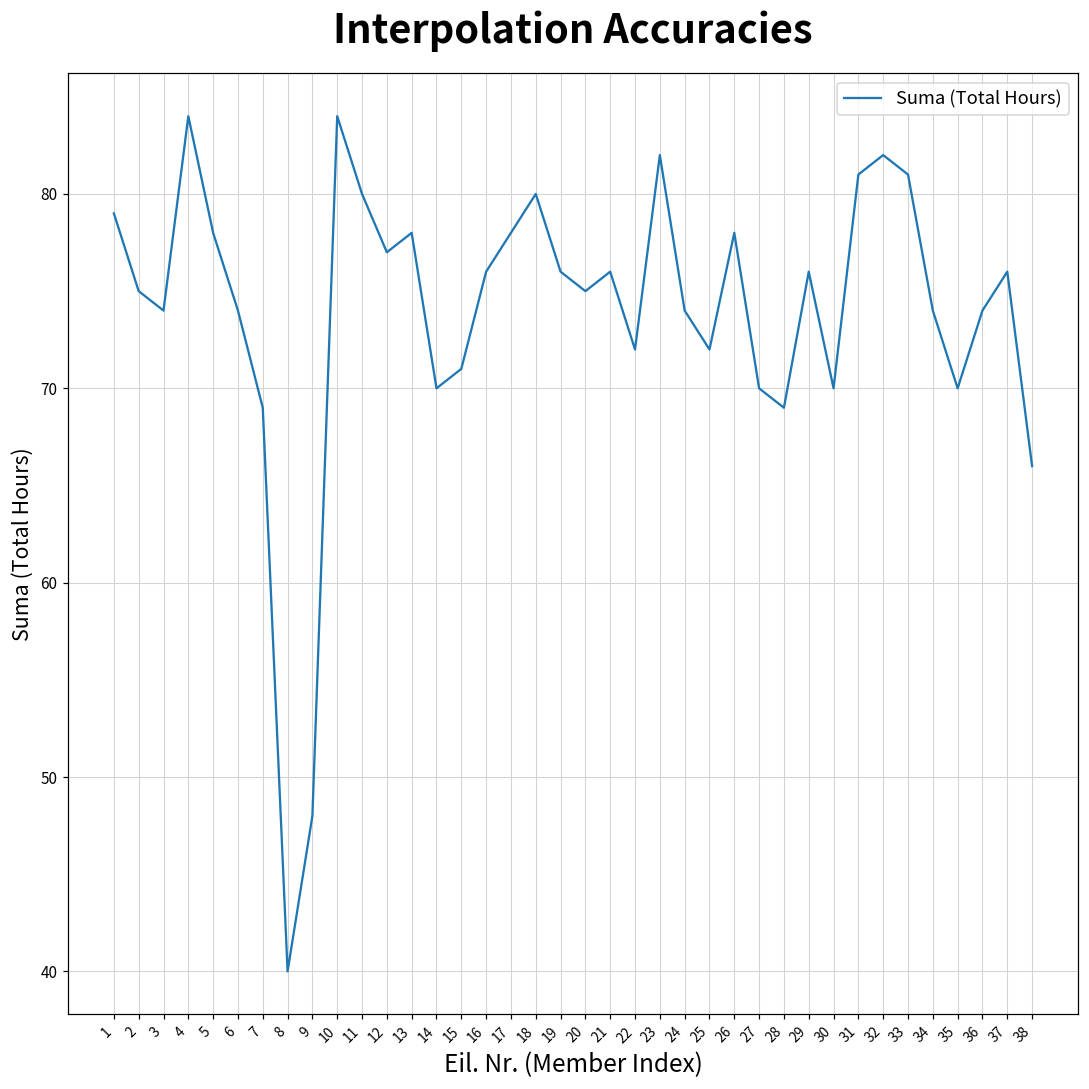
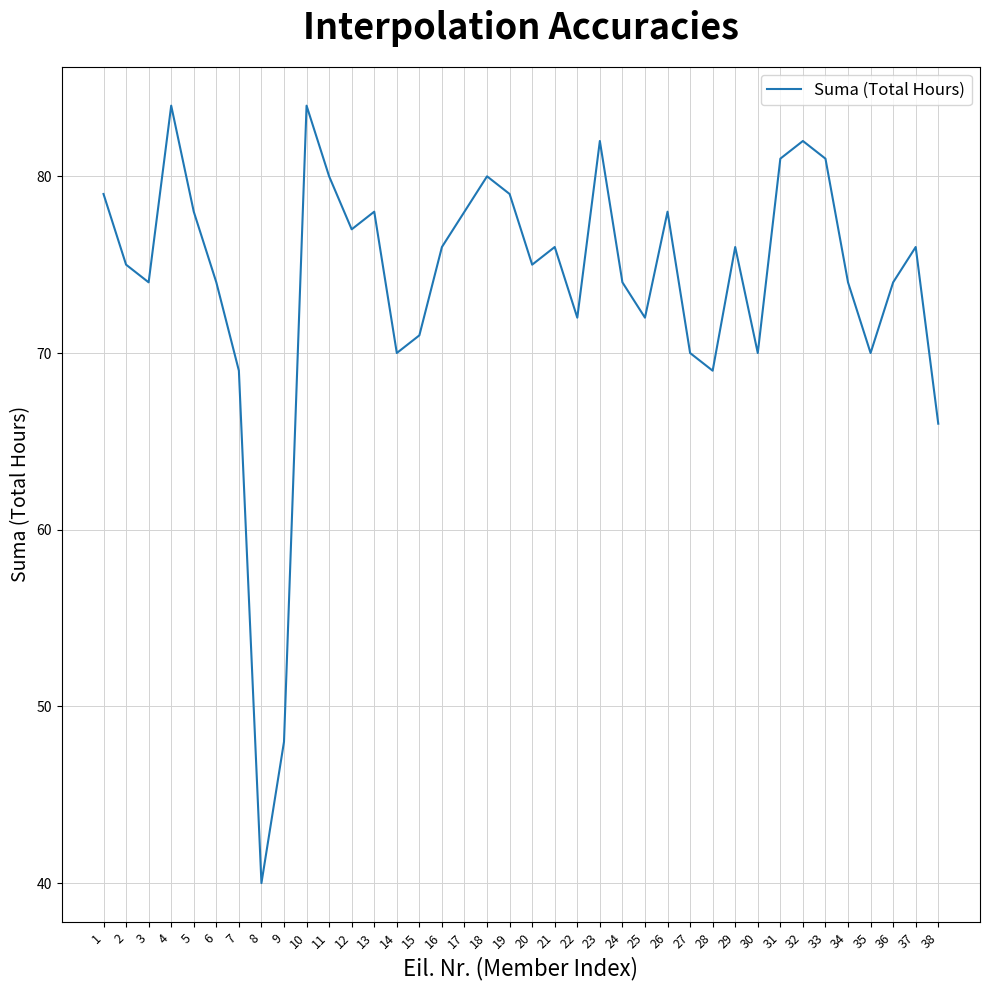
19: 76 -> 79
